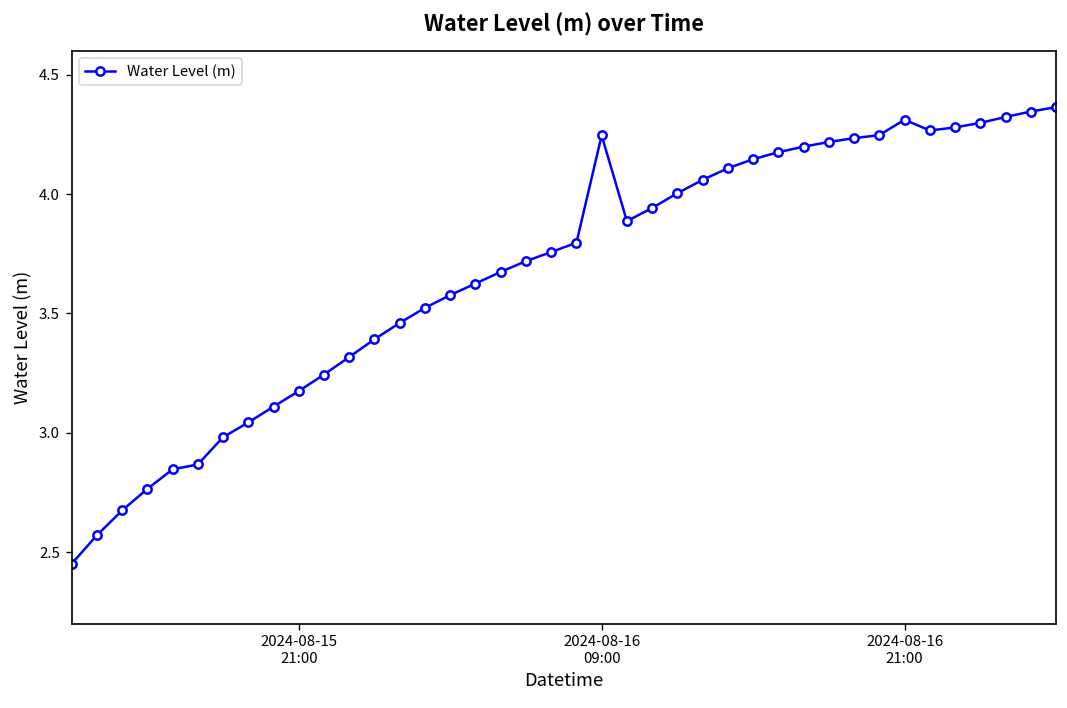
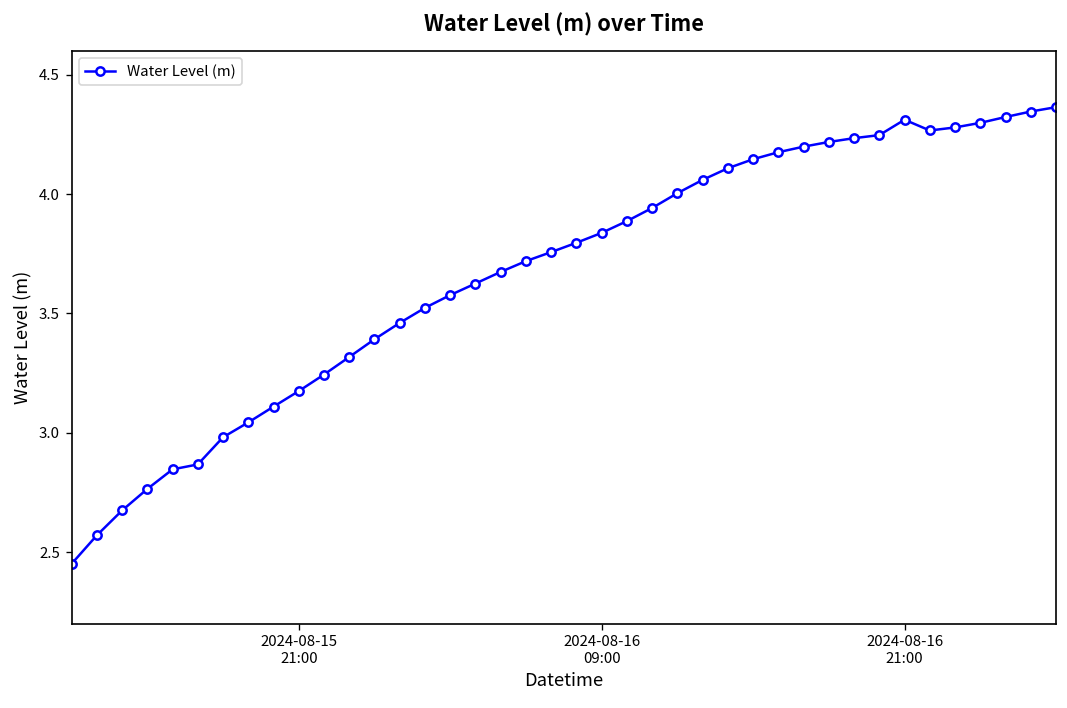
2024-08-16 09:00: 4.25 -> 3.84
